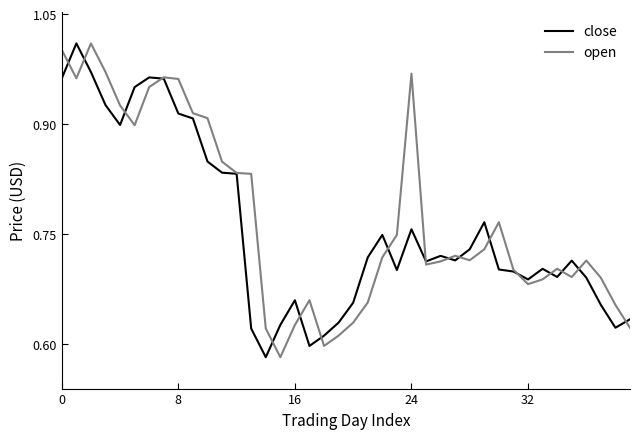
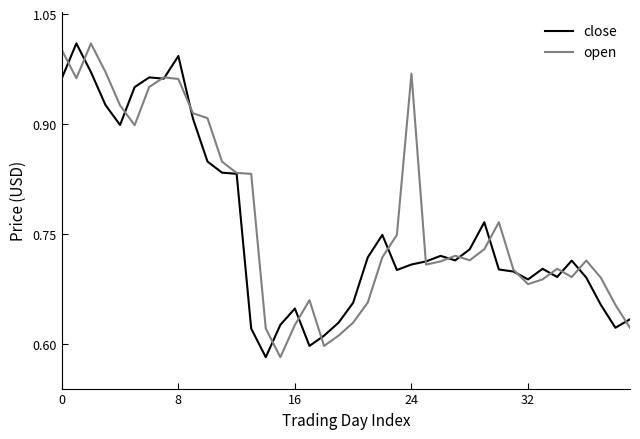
close, 8: 0.91 -> 0.99
close, 16: 0.66 -> 0.65
close, 24: 0.76 -> 0.71
